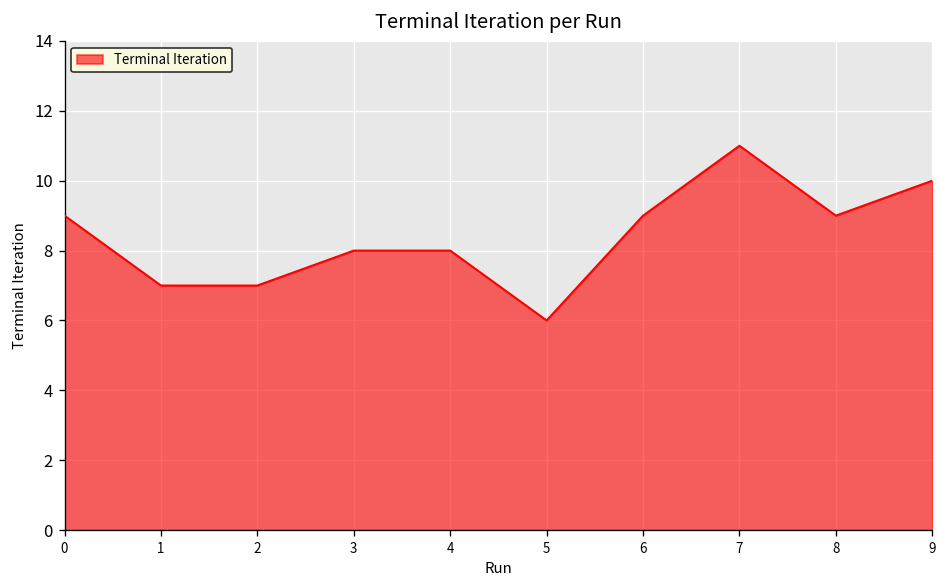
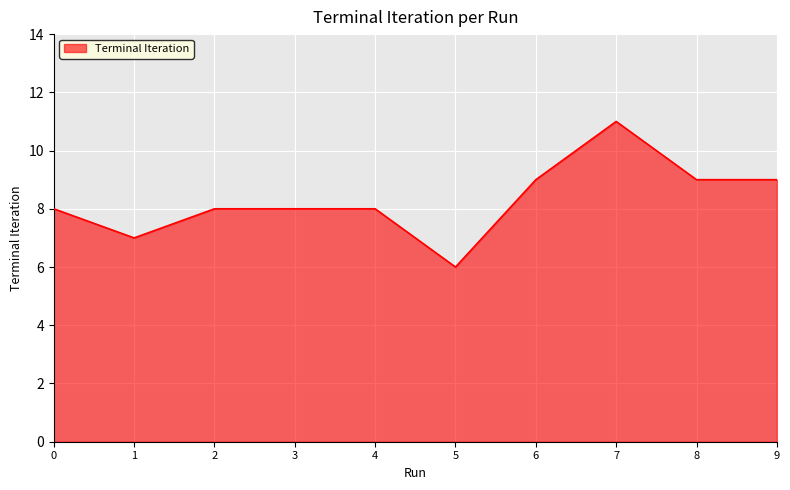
0: 9 -> 8
2: 7 -> 8
9: 10 -> 9
